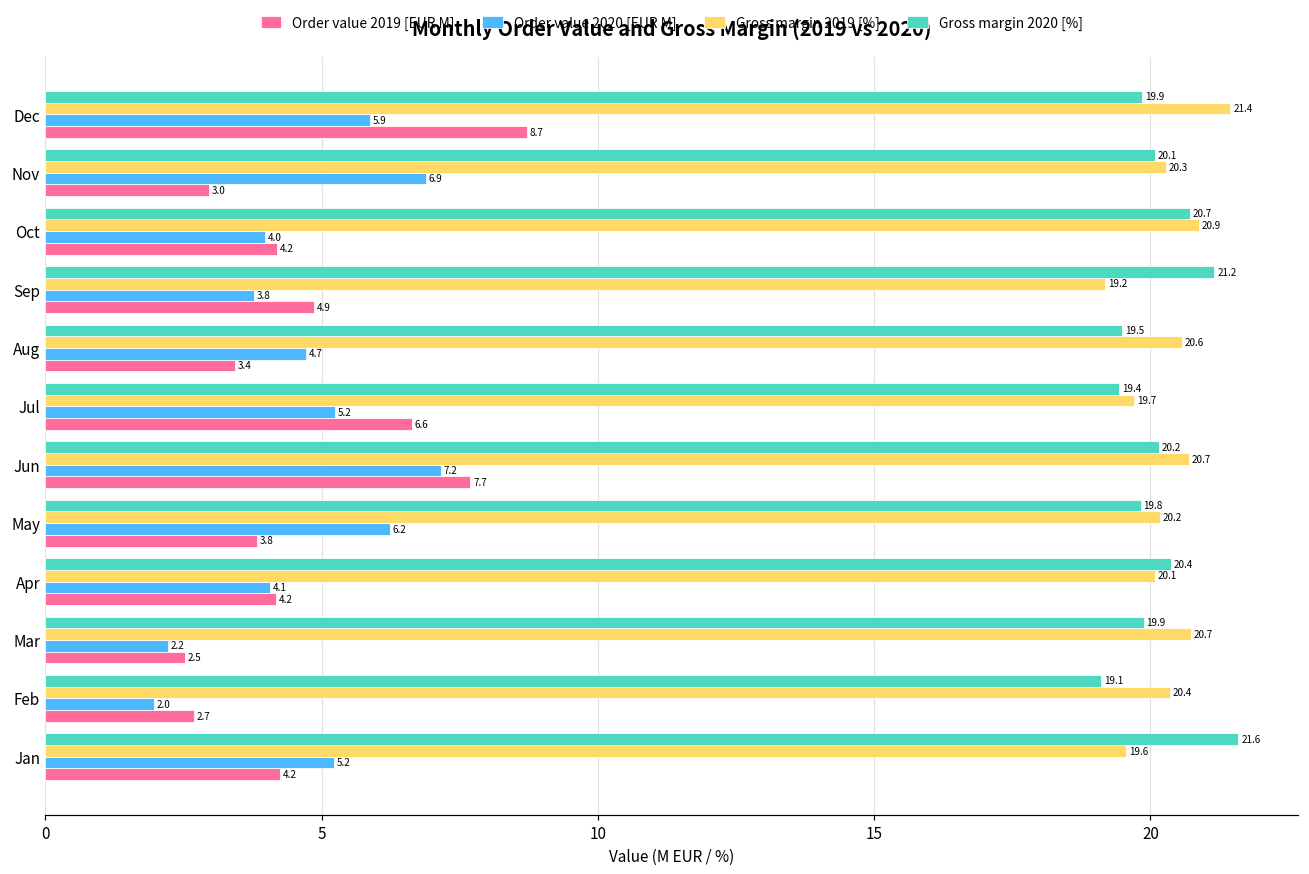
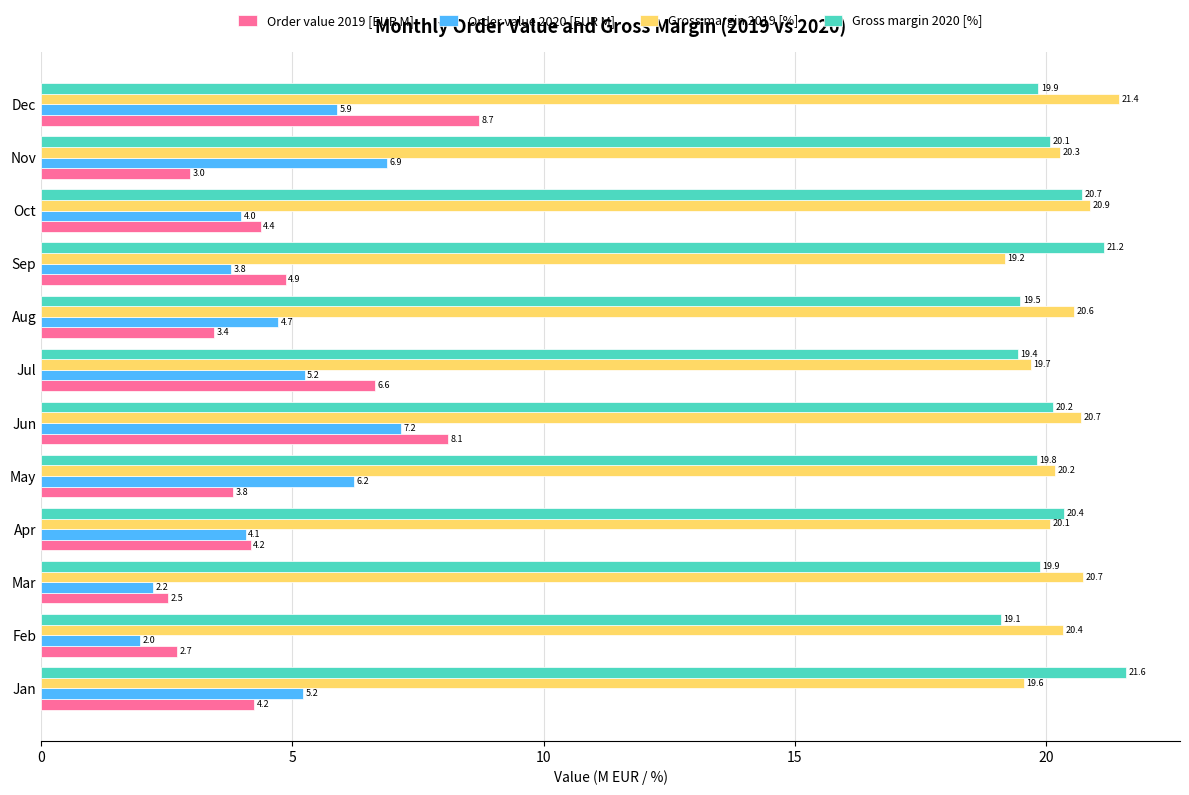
Order value 2019 [EUR M], Oct: 4.2 -> 4.4
Order value 2019 [EUR M], Jun: 7.7 -> 8.1
